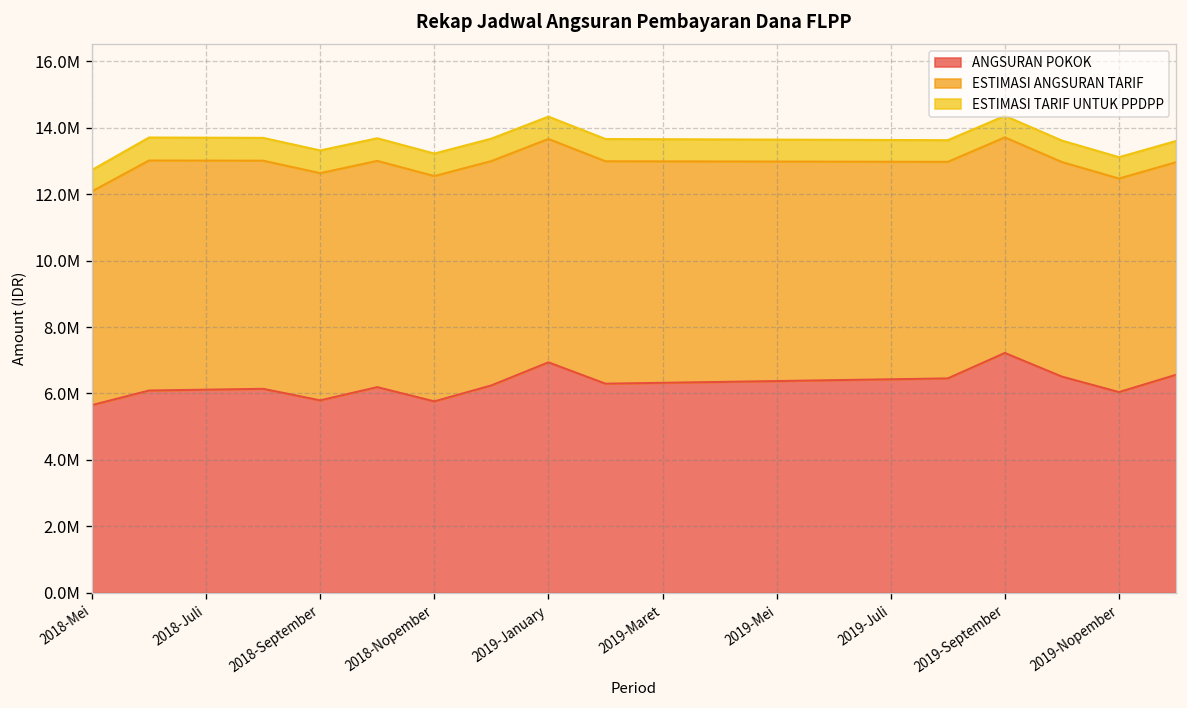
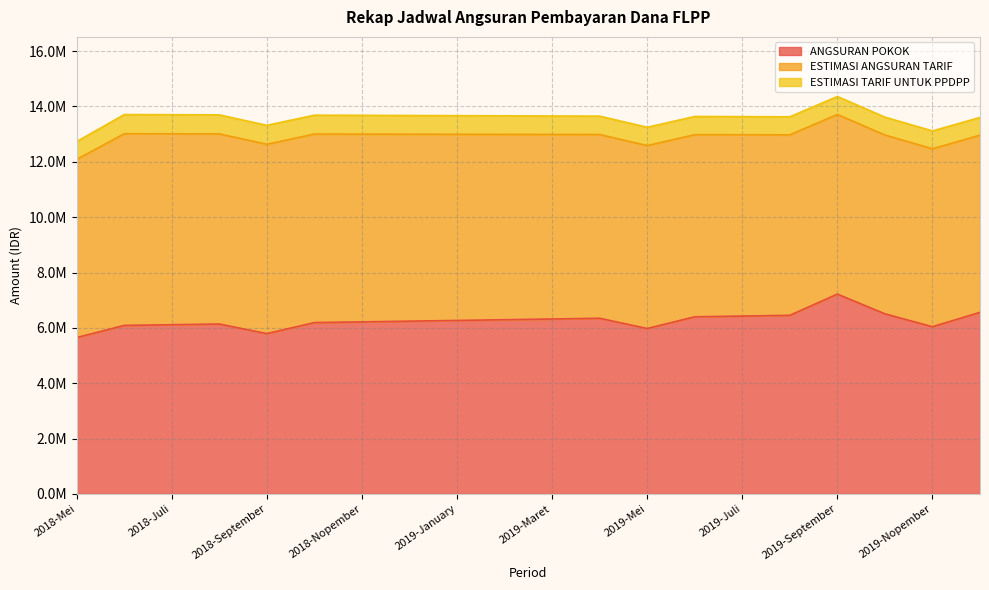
ANGSURAN POKOK, 2018-Nopember: 5800000 -> 6200000
ANGSURAN POKOK, 2019-January: 6900000 -> 6300000
ANGSURAN POKOK, 2019-Mei: 6400000 -> 6000000
